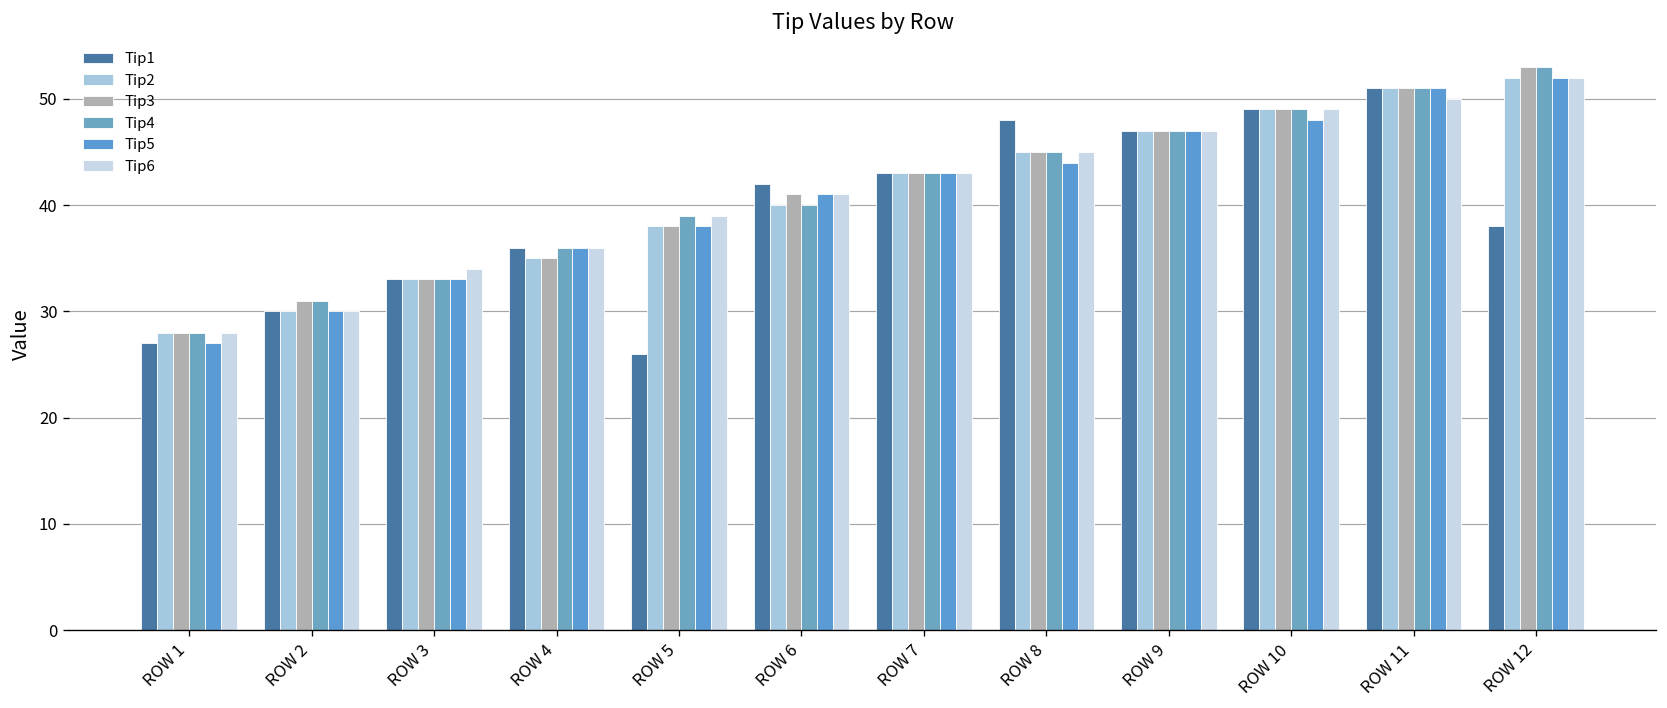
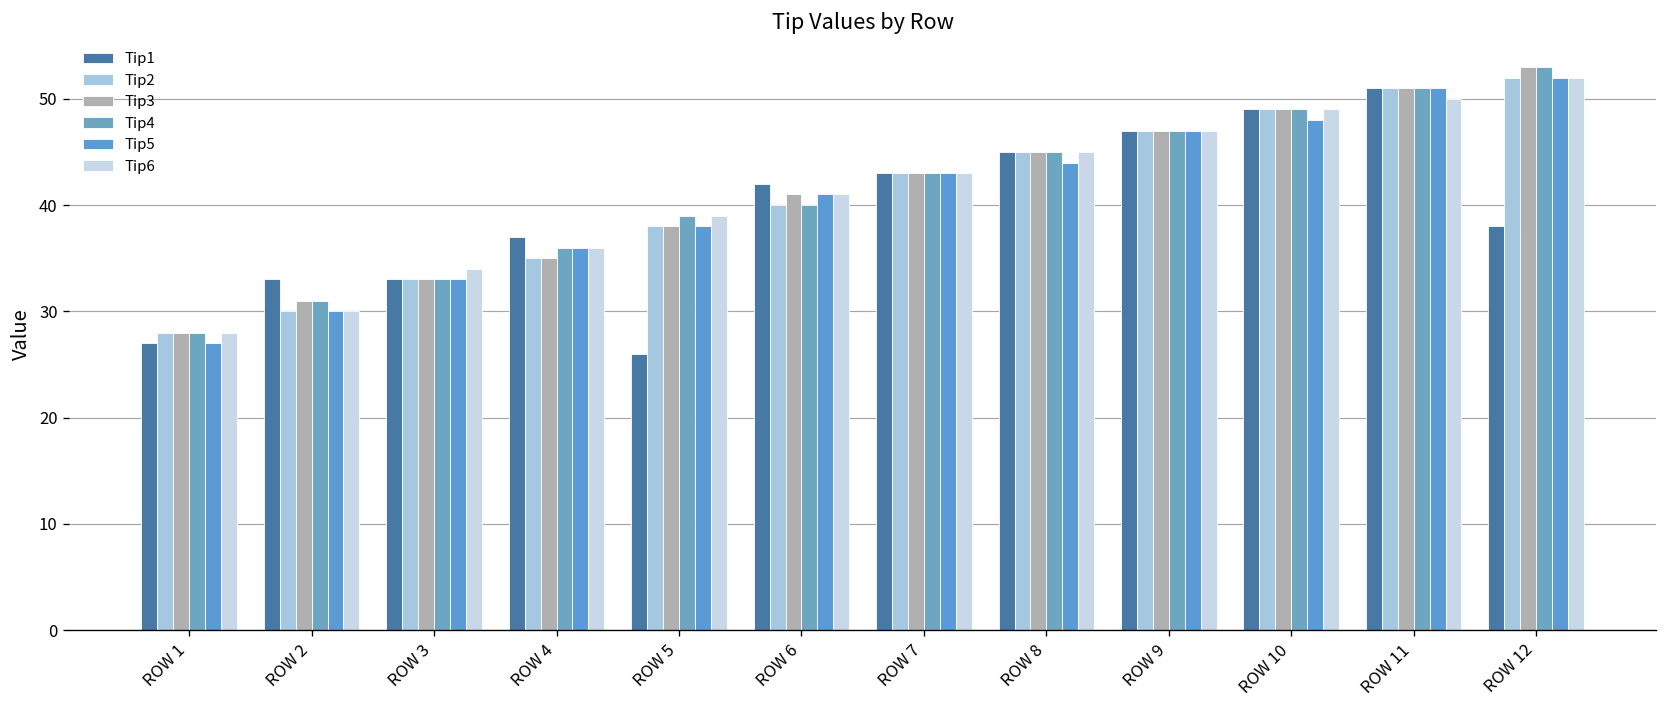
Tip1, ROW 2: 30 -> 33
Tip1, ROW 4: 36 -> 37
Tip1, ROW 8: 48 -> 45
